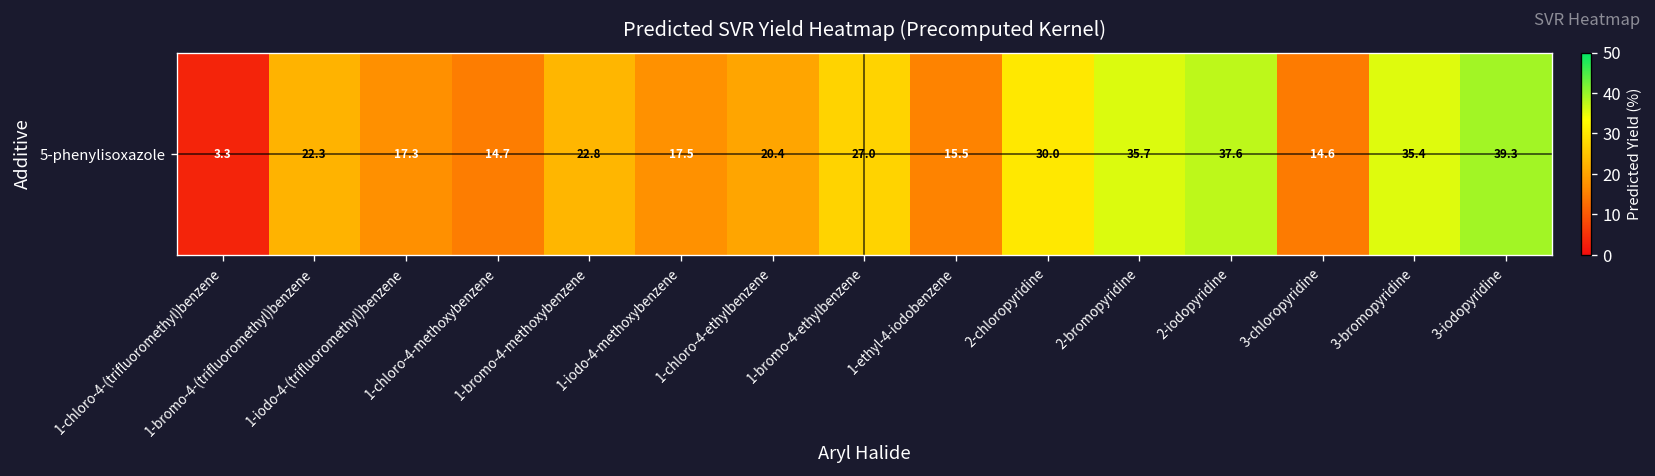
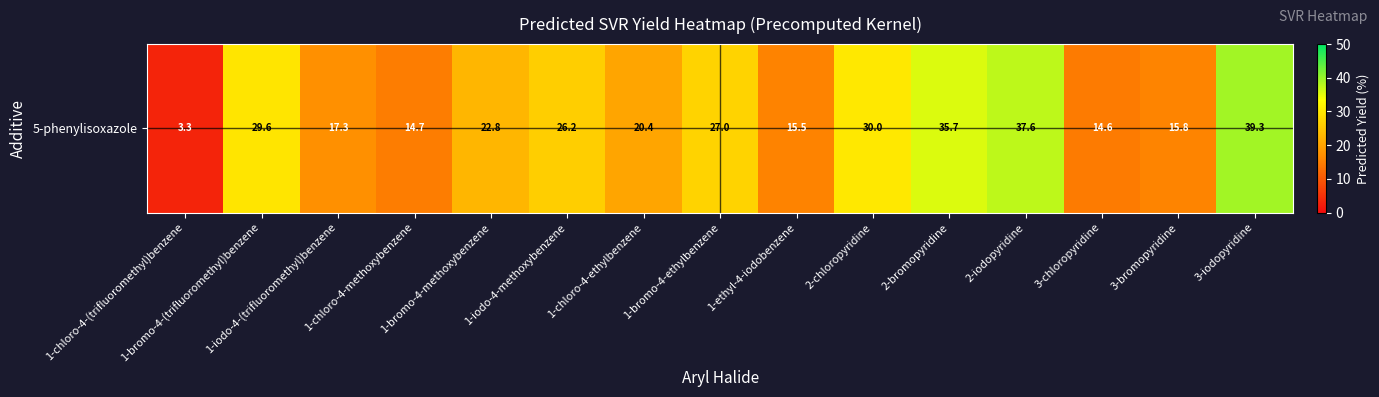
5-phenylisoxazole, 1-bromo-4-(trifluoromethyl)benzene: 22.3 -> 29.6
5-phenylisoxazole, 1-iodo-4-methoxybenzene: 17.5 -> 26.2
5-phenylisoxazole, 3-bromopyridine: 35.4 -> 15.8
